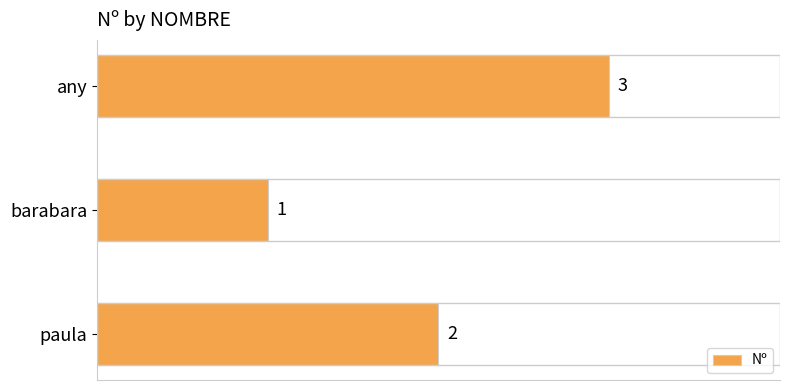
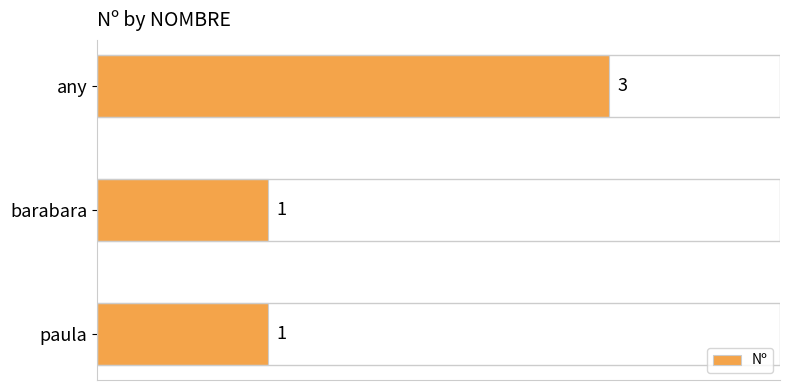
paula: 2 -> 1
